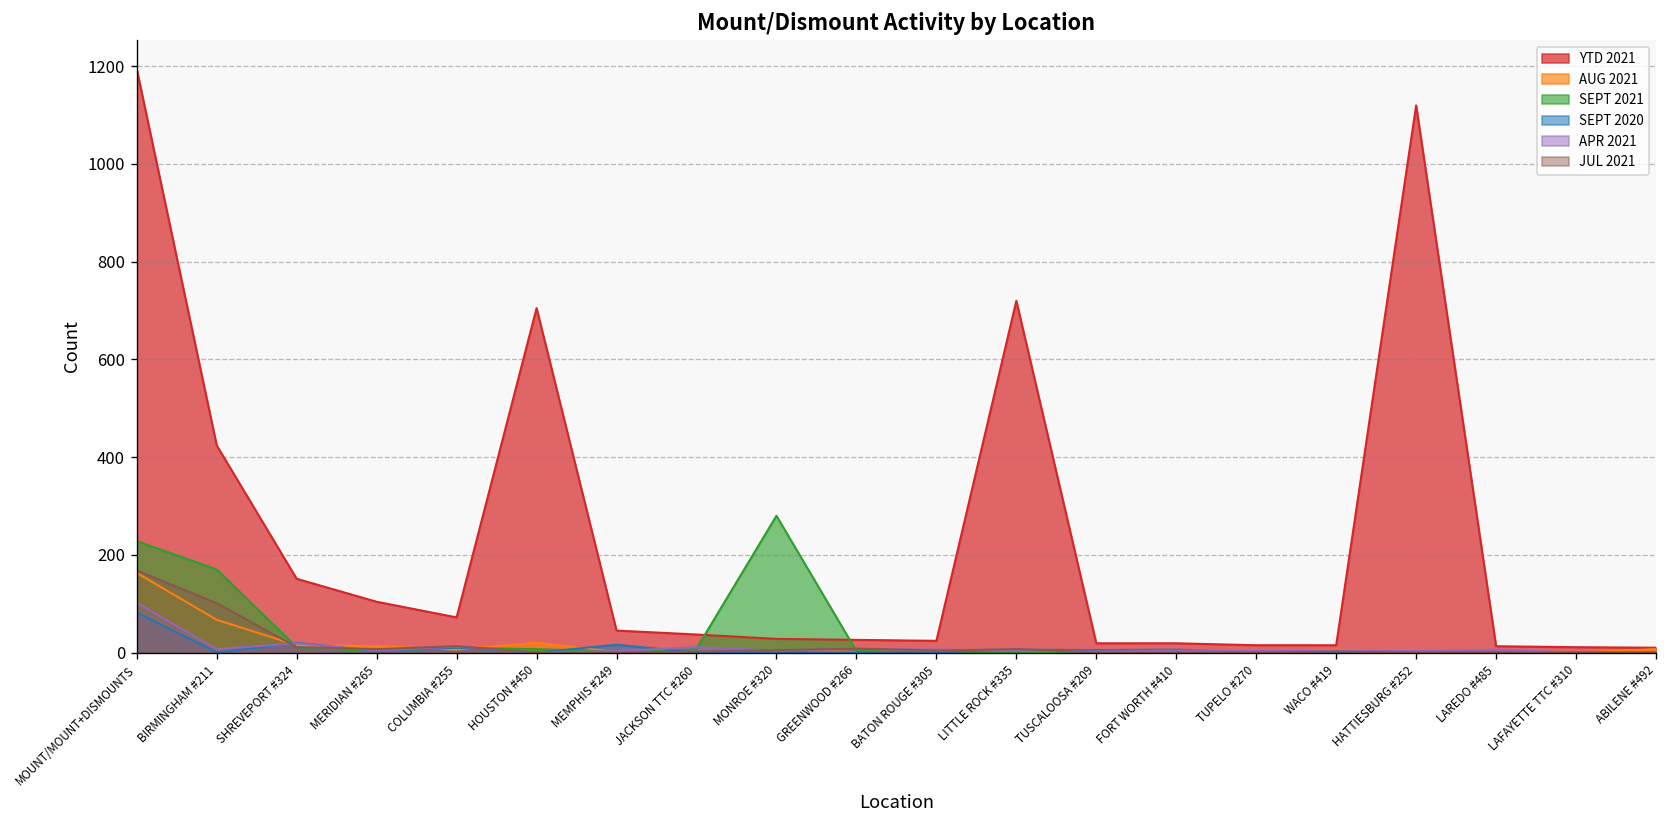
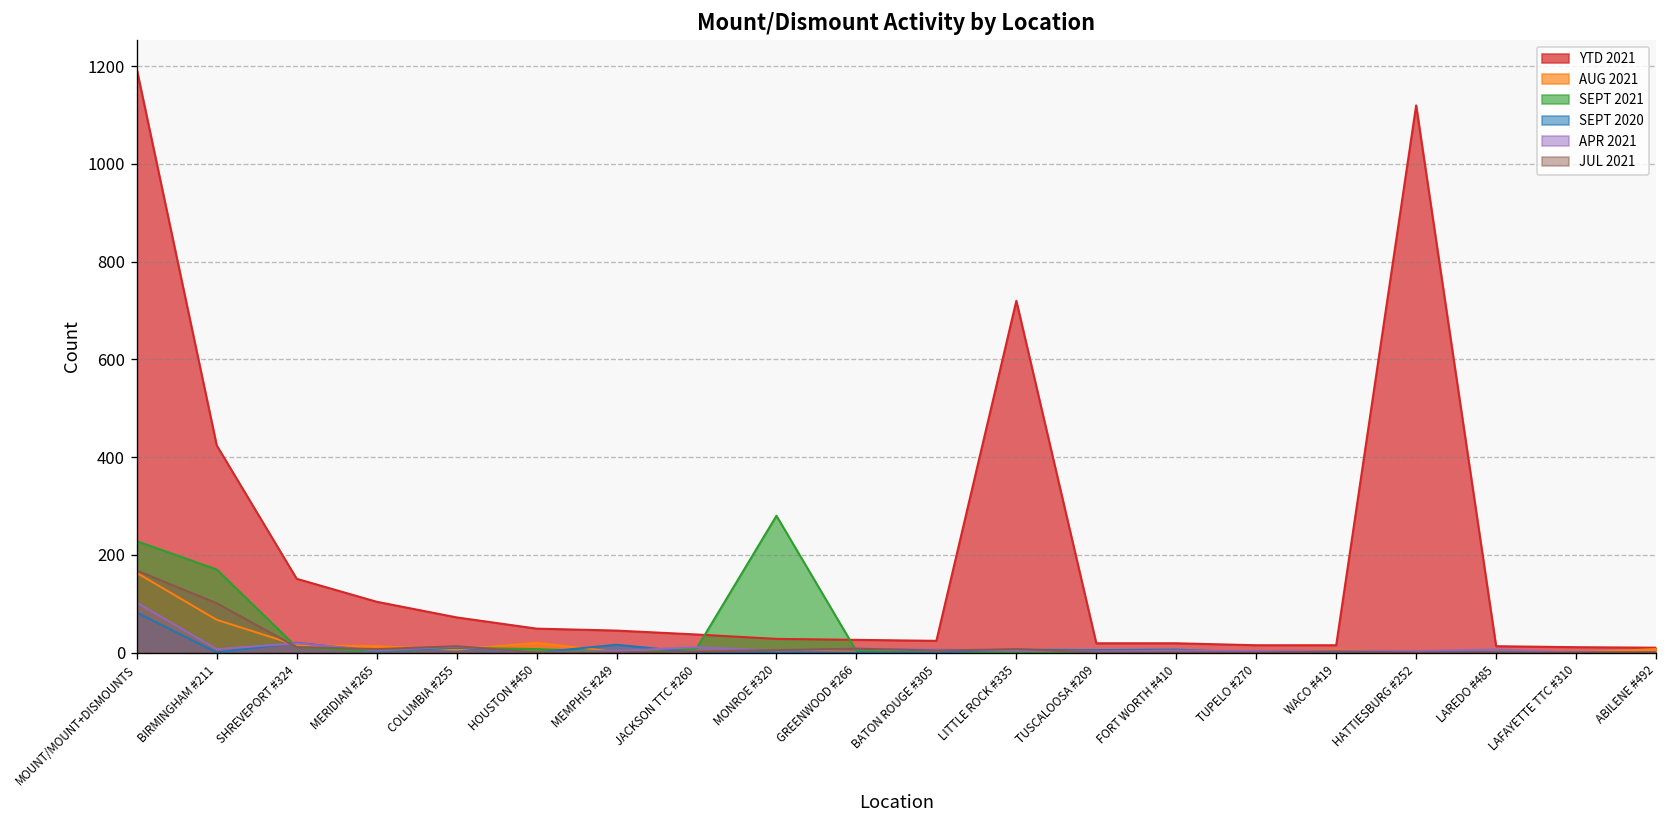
YTD 2021, HOUSTON #450: 710 -> 50
